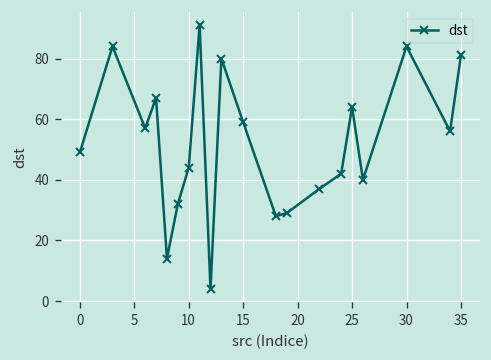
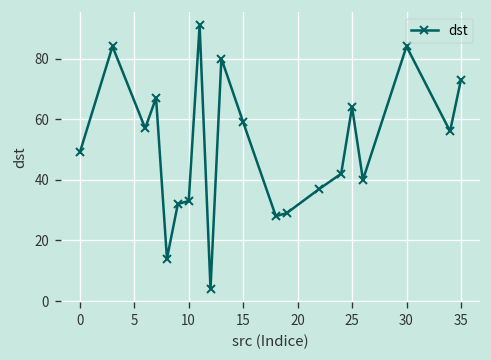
10: 44 -> 33
35: 81 -> 73
